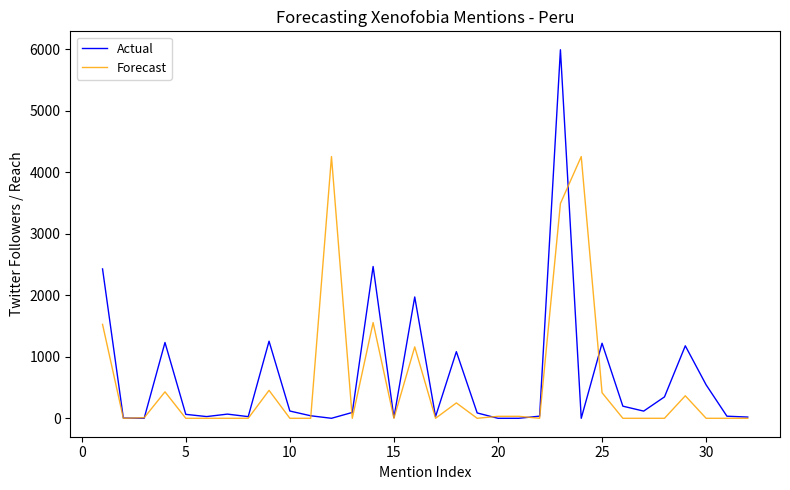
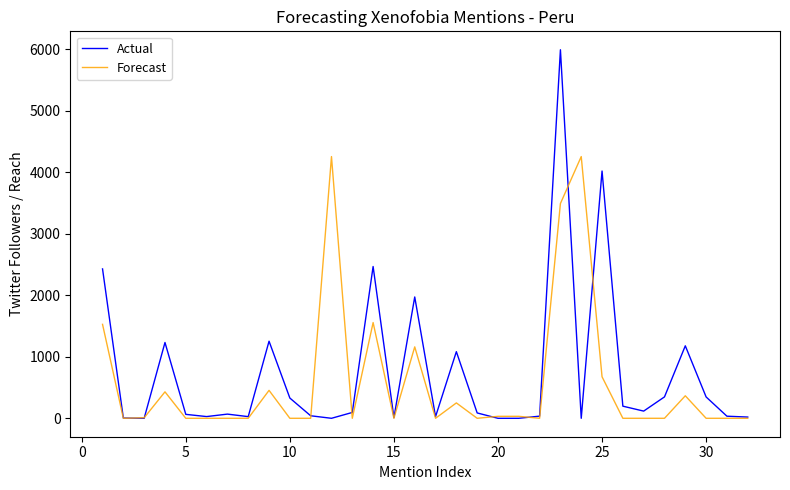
Actual, 10: 100 -> 300
Actual, 25: 1200 -> 4000
Forecast, 25: 400 -> 700
Actual, 30: 500 -> 300
